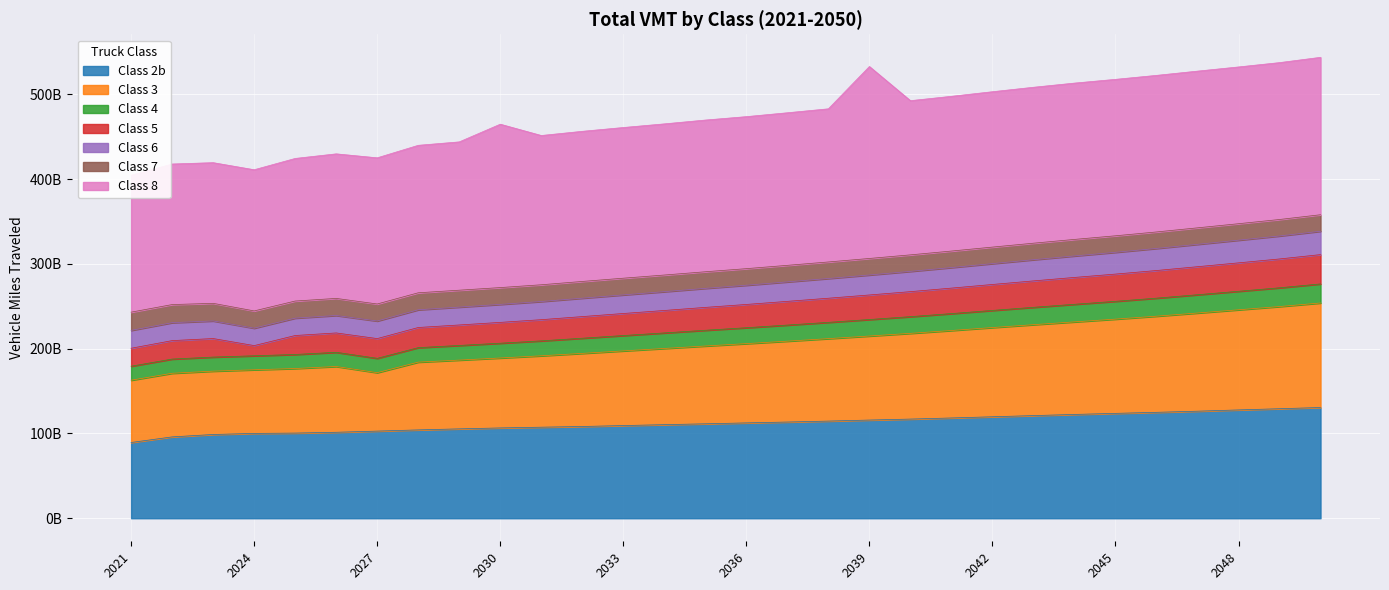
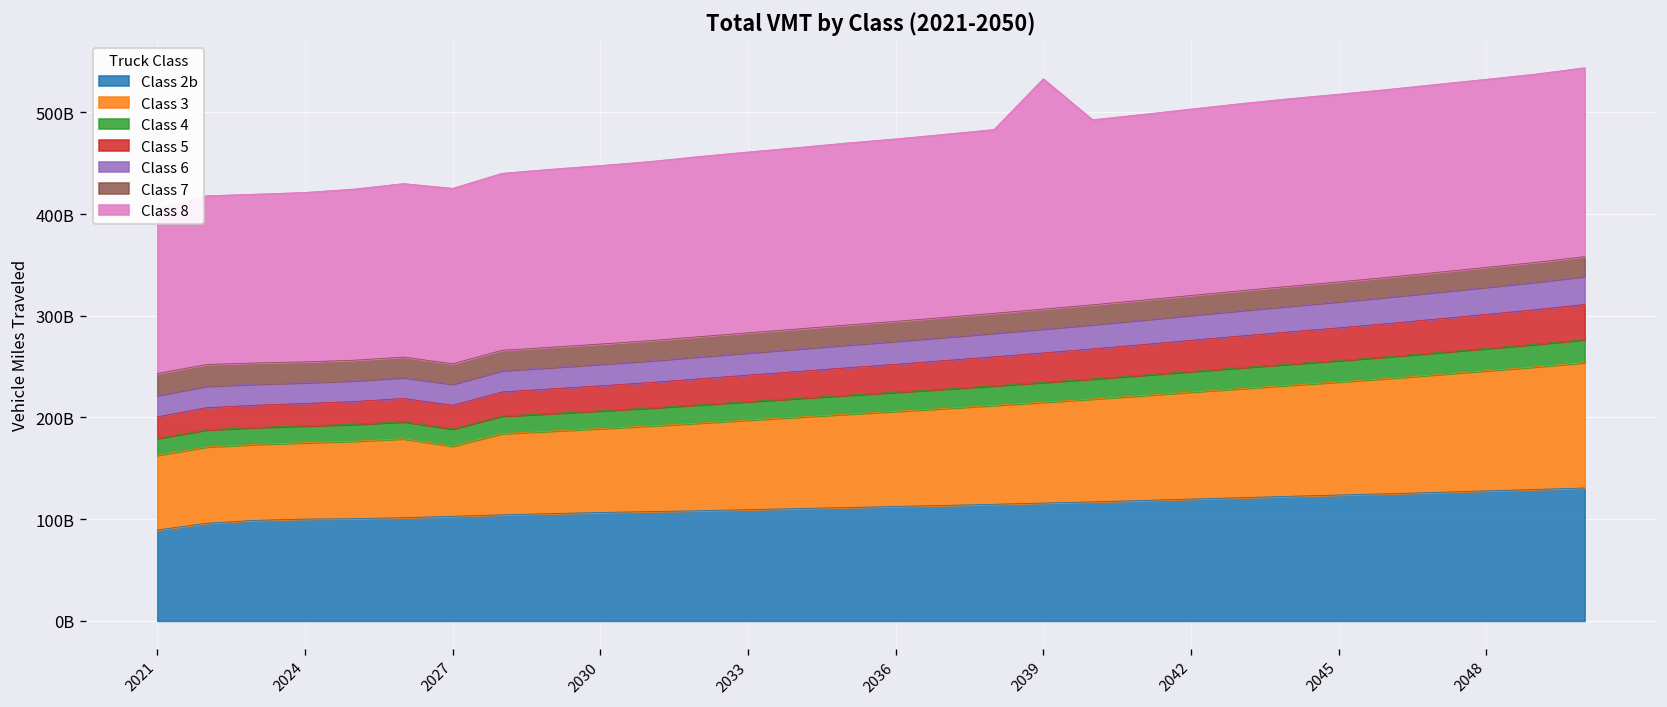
Class 5, 2024: 10000000000 -> 20000000000
Class 8, 2030: 190000000000 -> 180000000000
